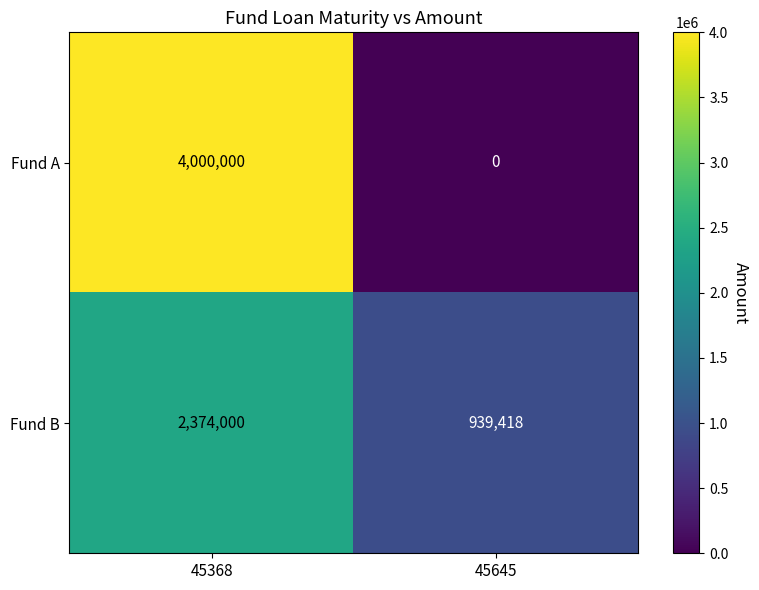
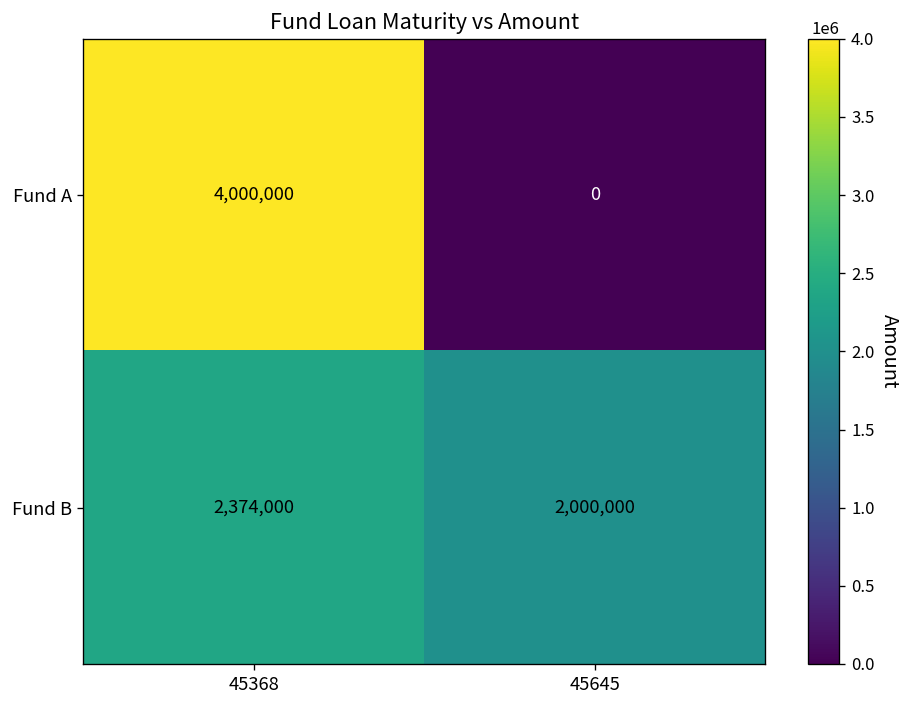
Fund B, 45645: 939,418 -> 2,000,000
